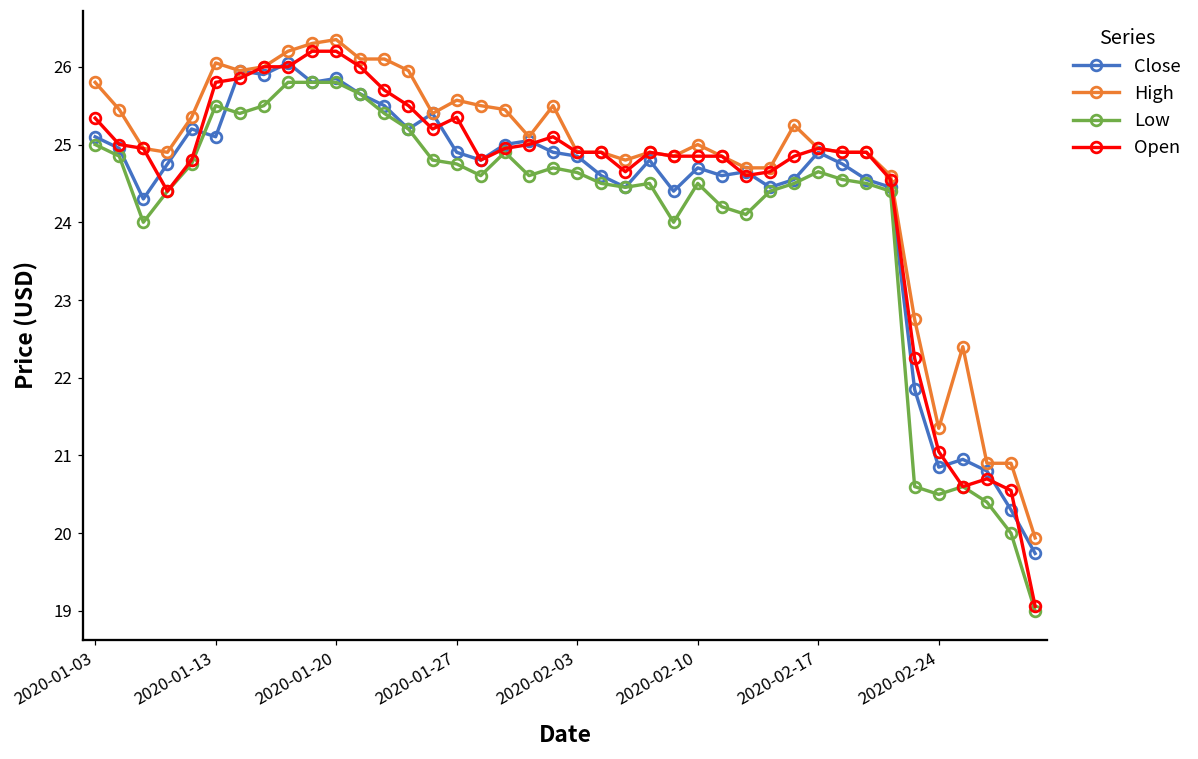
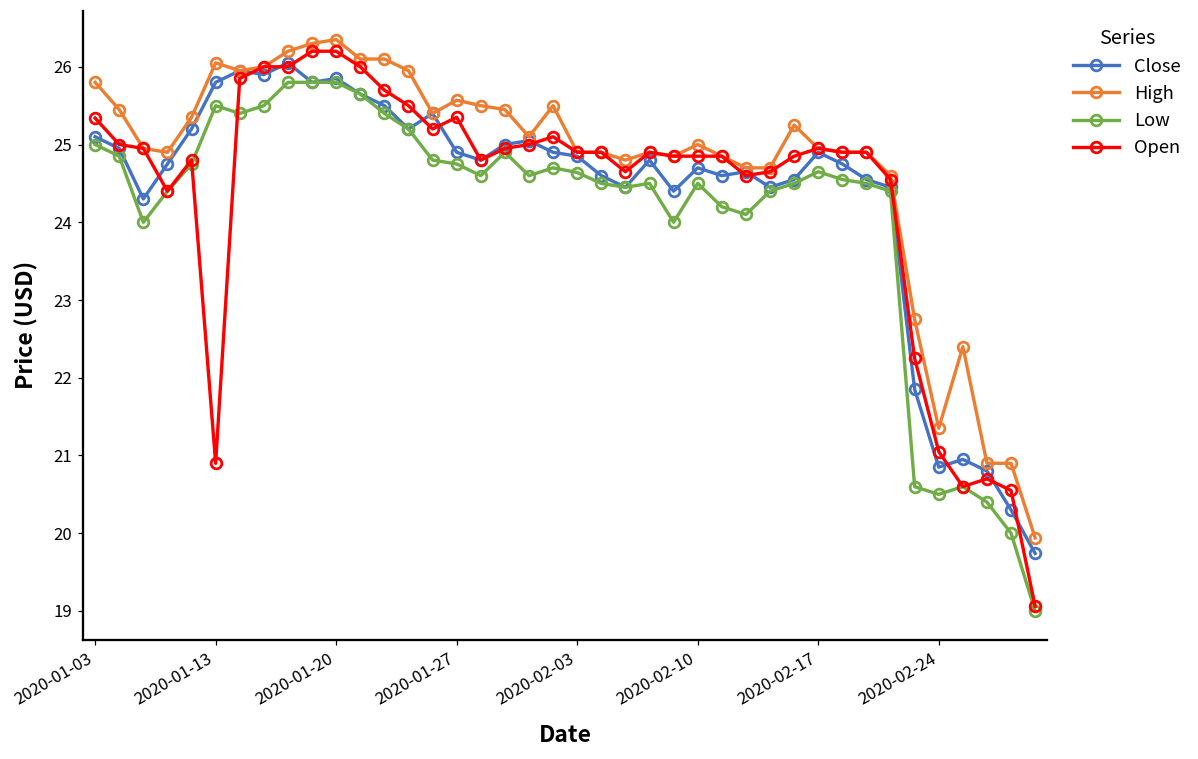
Close, 2020-01-13: 25.1 -> 25.8
Open, 2020-01-13: 25.8 -> 20.9
